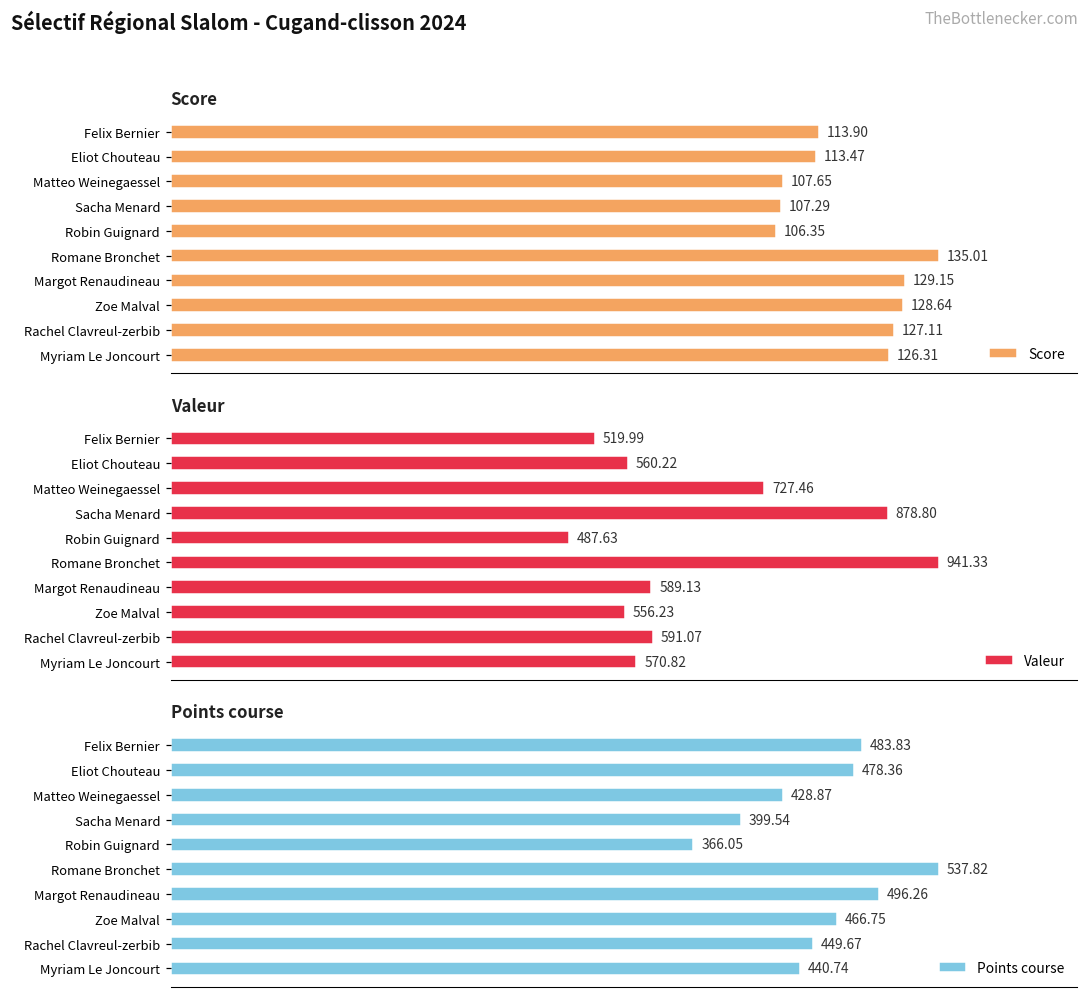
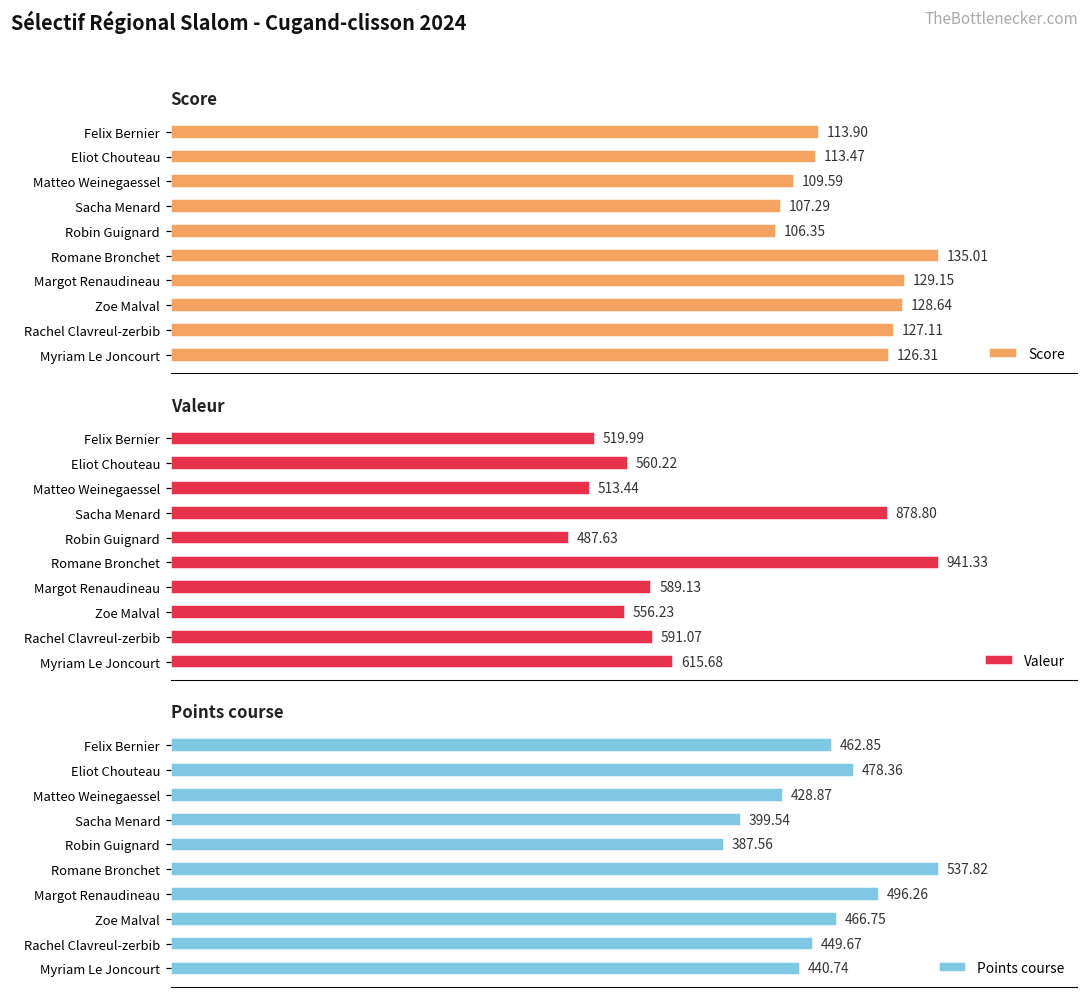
Score, Matteo Weinegaessel: 107.65 -> 109.59
Valeur, Matteo Weinegaessel: 727.46 -> 513.44
Valeur, Myriam Le Joncourt: 570.82 -> 615.68
Points course, Felix Bernier: 483.83 -> 462.85
Points course, Robin Guignard: 366.05 -> 387.56
